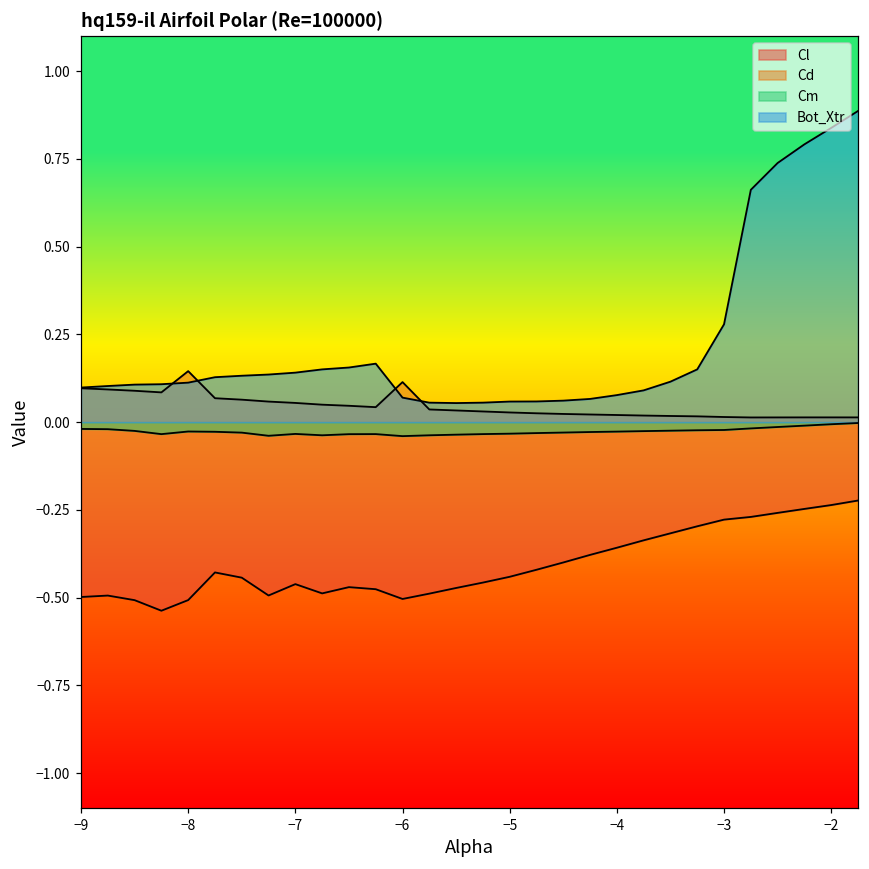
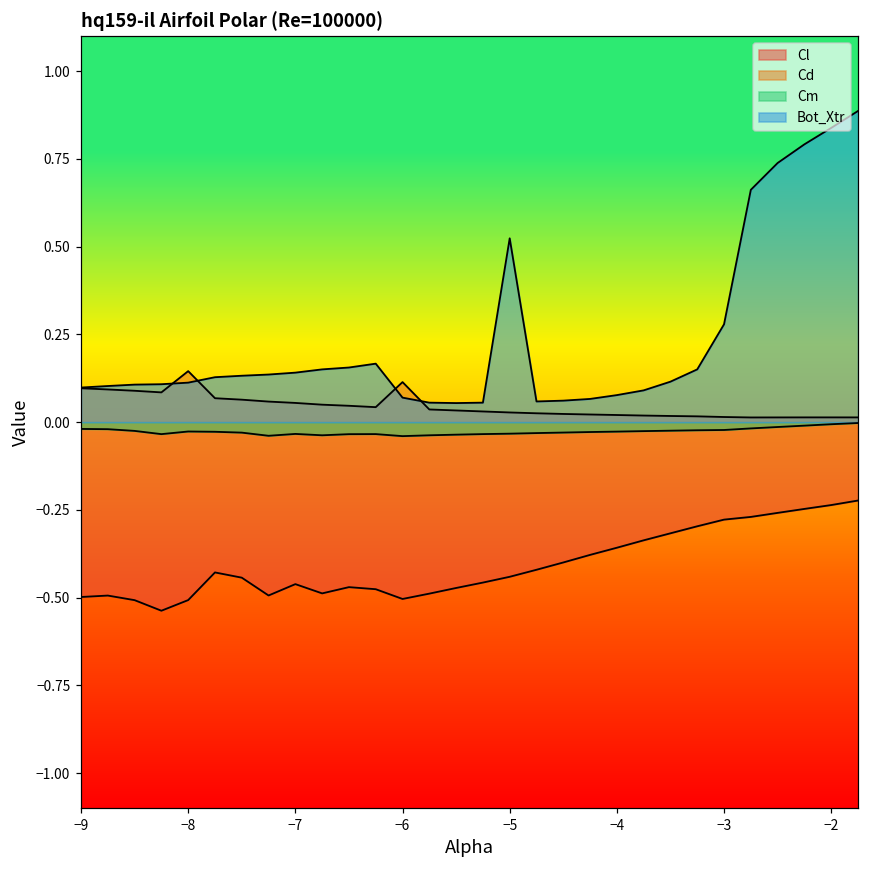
Bot_Xtr, −5: 0.06 -> 0.52
